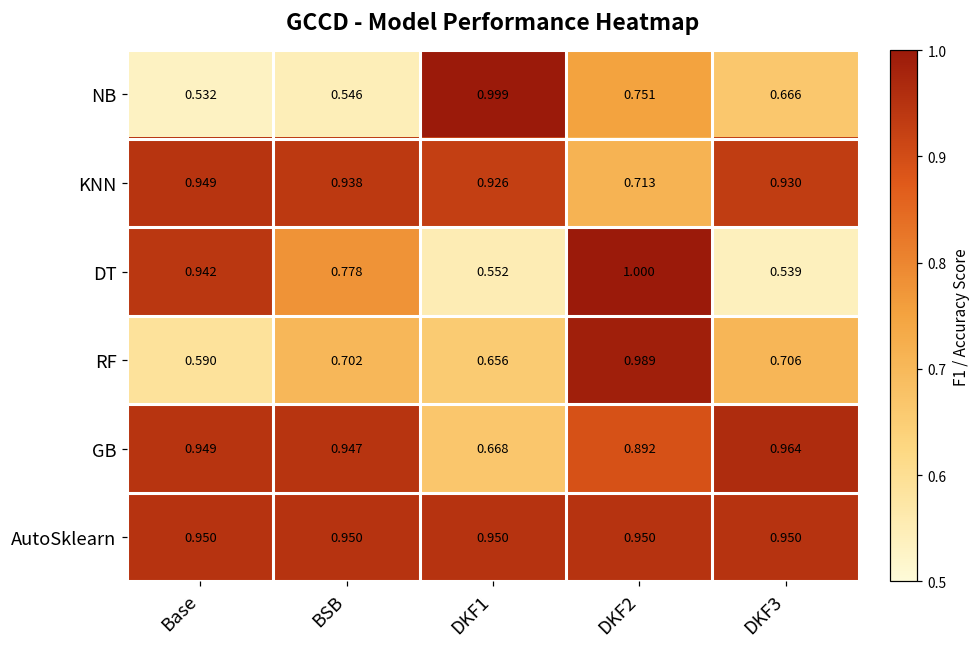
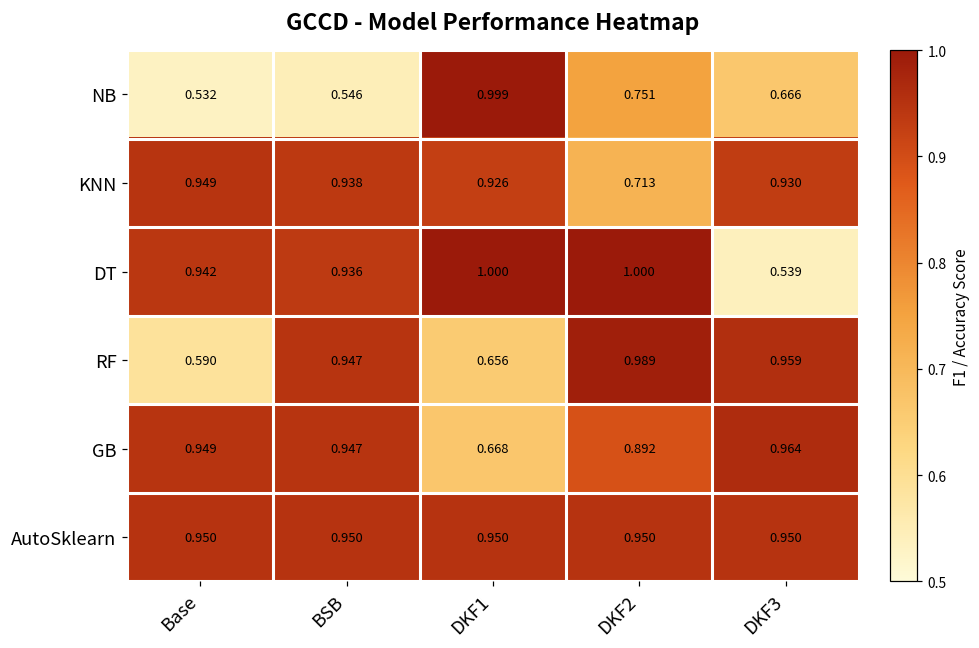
DT, BSB: 0.778 -> 0.936
DT, DKF1: 0.552 -> 1.000
RF, BSB: 0.702 -> 0.947
RF, DKF3: 0.706 -> 0.959
